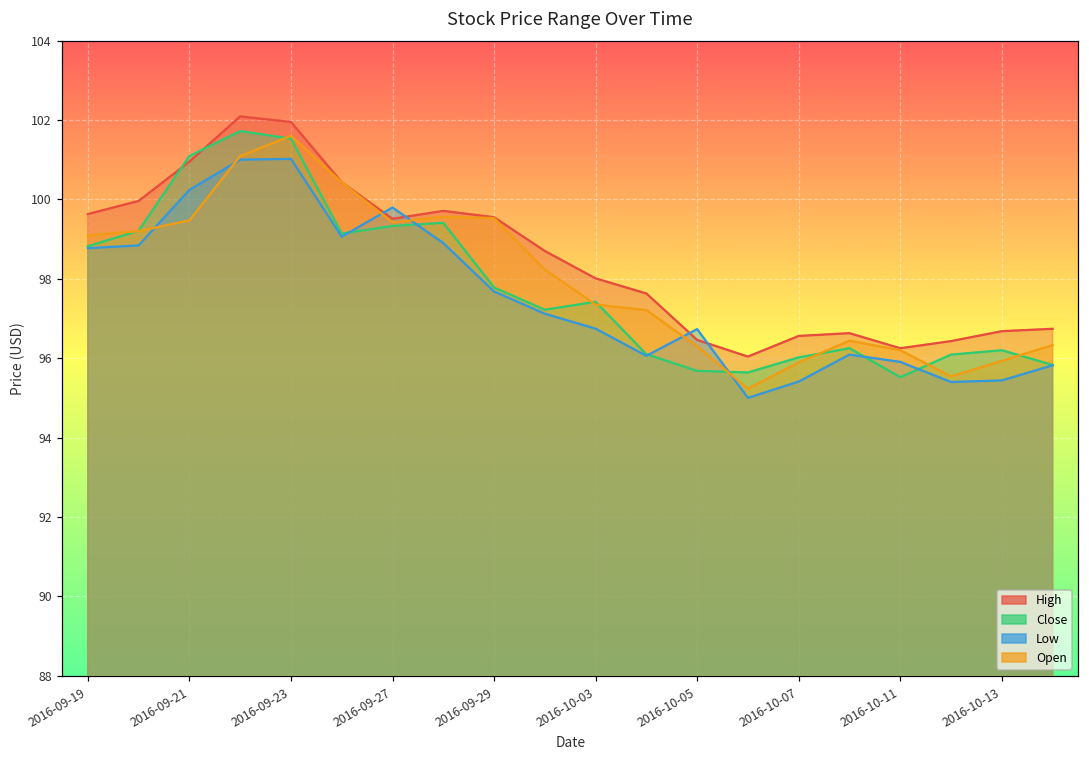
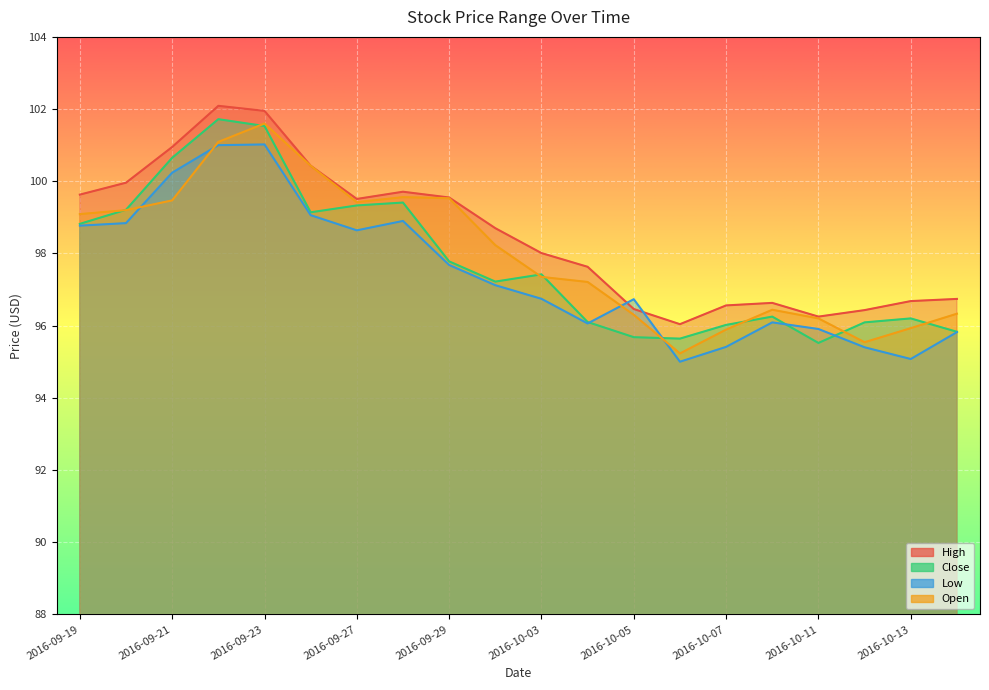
Close, 2016-09-21: 101.1 -> 100.7
Low, 2016-09-27: 99.8 -> 98.6
Low, 2016-10-13: 95.4 -> 95.1
